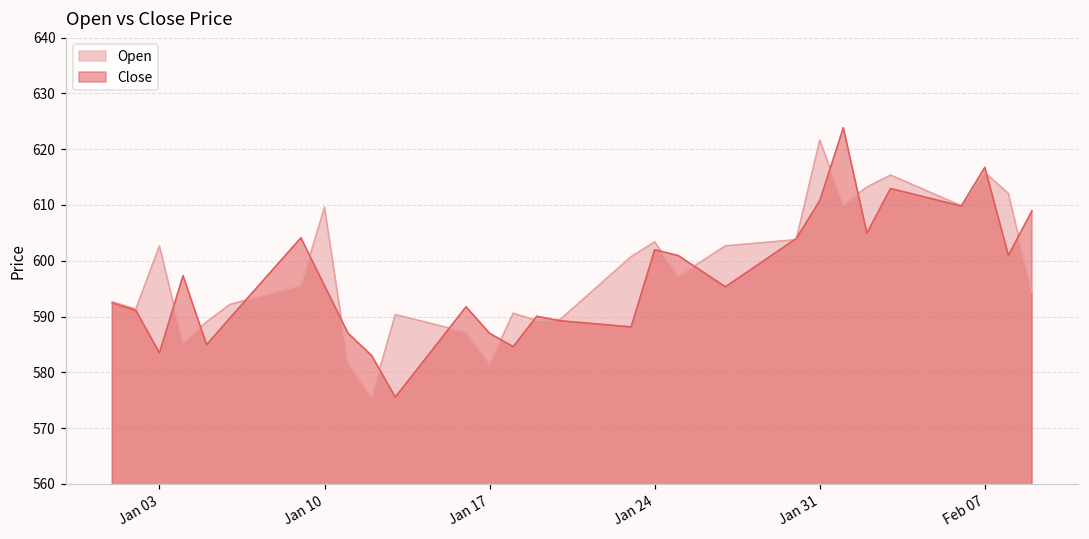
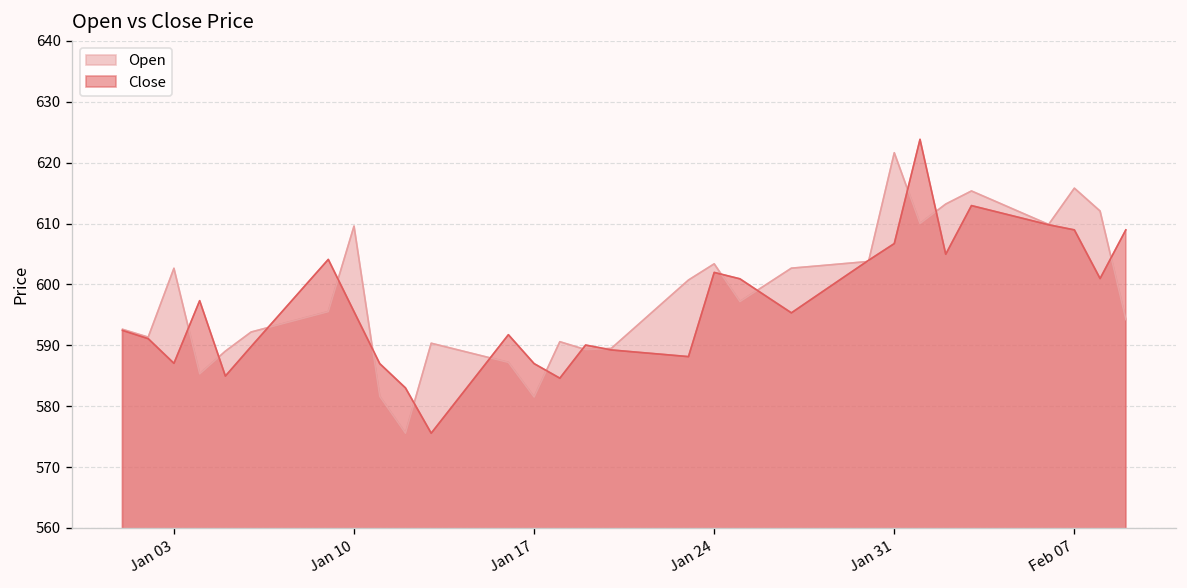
Close, Jan 03: 583 -> 587
Close, Jan 31: 611 -> 607
Close, Feb 07: 617 -> 609
